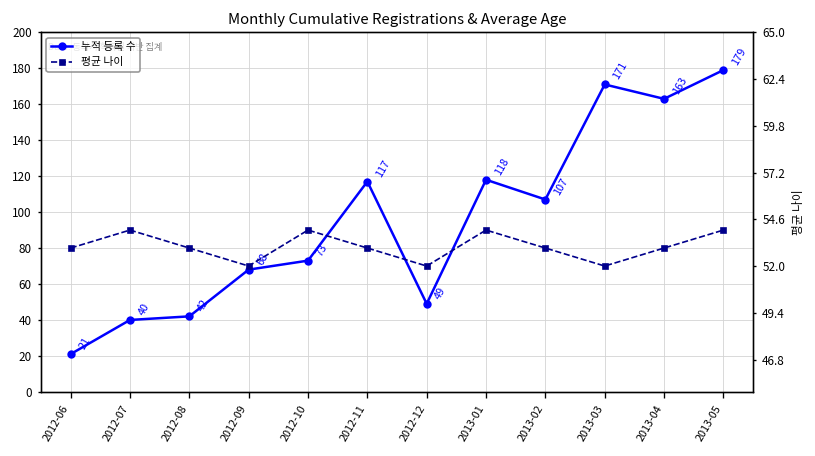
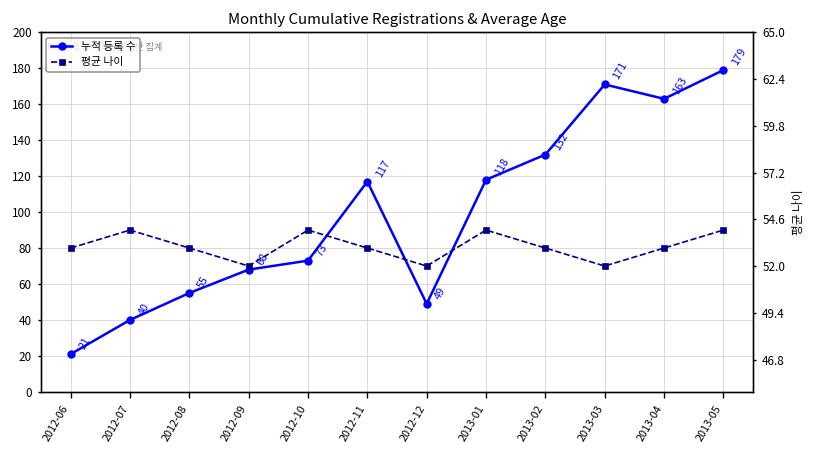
누적 등록 수, 2012-08: 42 -> 55
누적 등록 수, 2013-02: 107 -> 132
